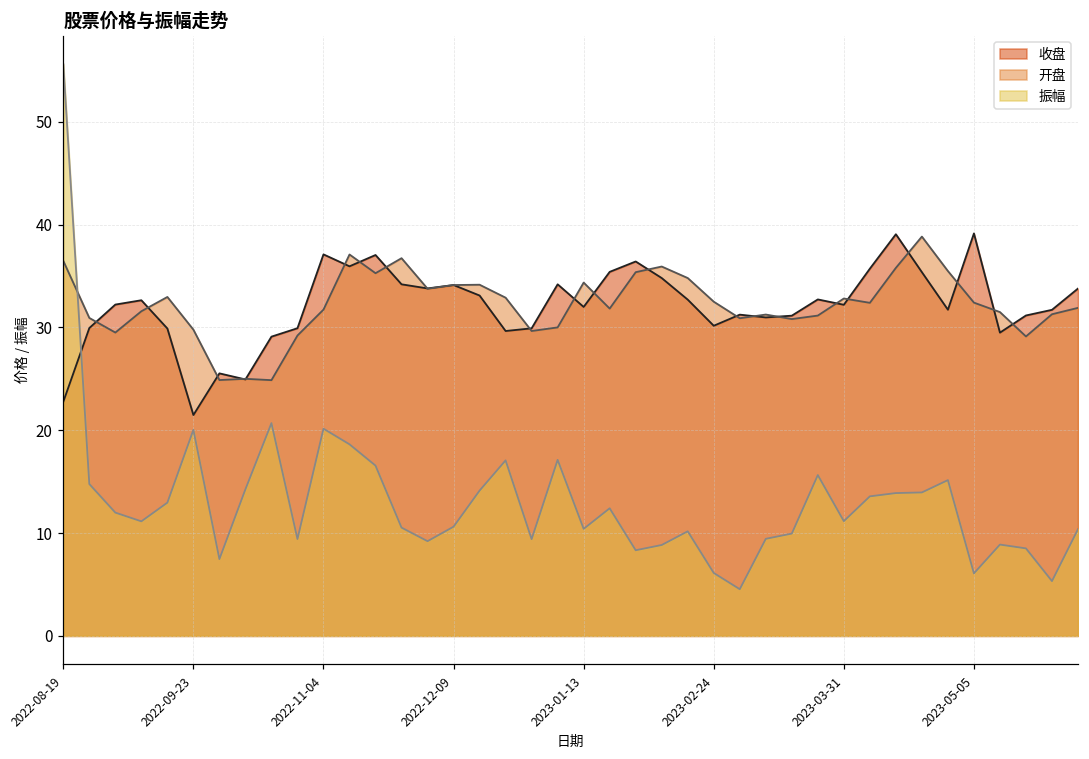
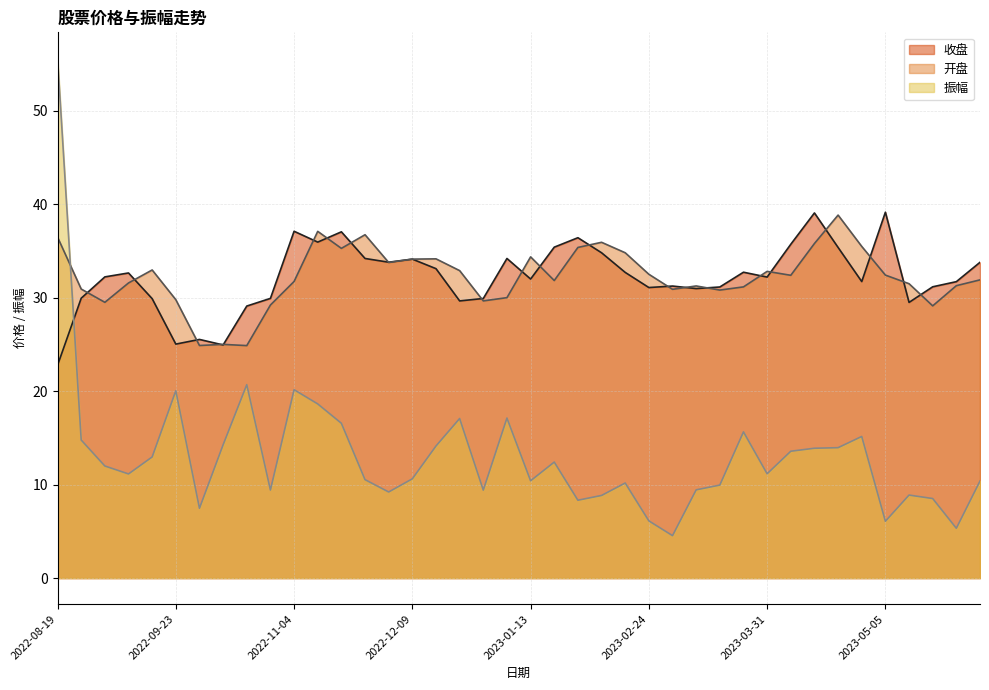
收盘, 2022-09-23: 21 -> 25
收盘, 2023-02-24: 30 -> 31
